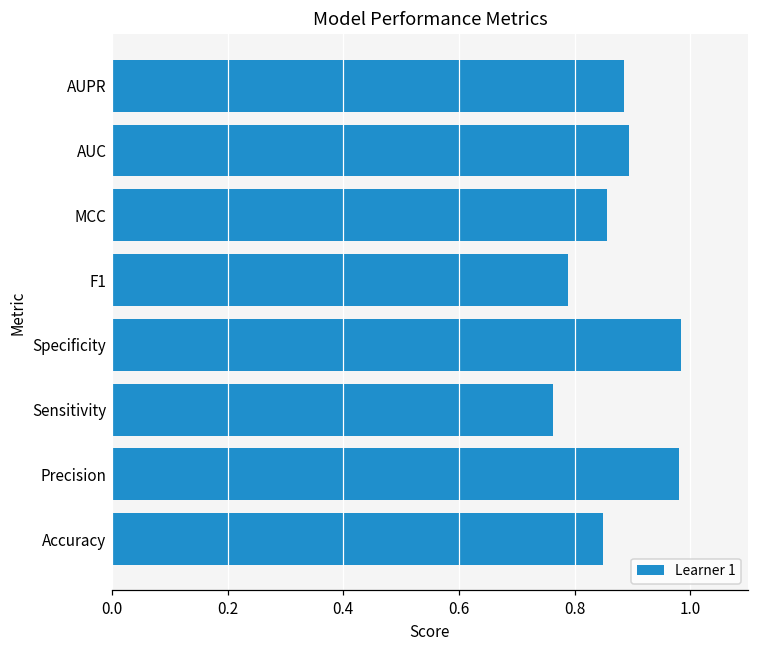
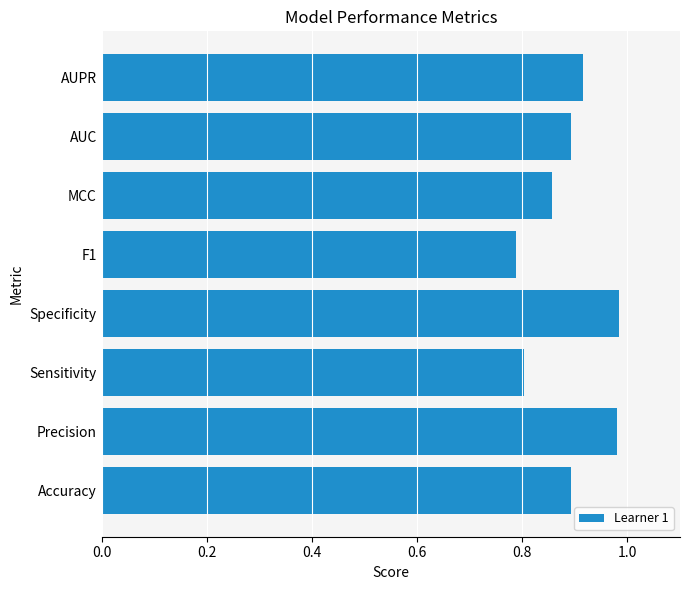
AUPR: 0.89 -> 0.92
Sensitivity: 0.76 -> 0.80
Accuracy: 0.85 -> 0.89
